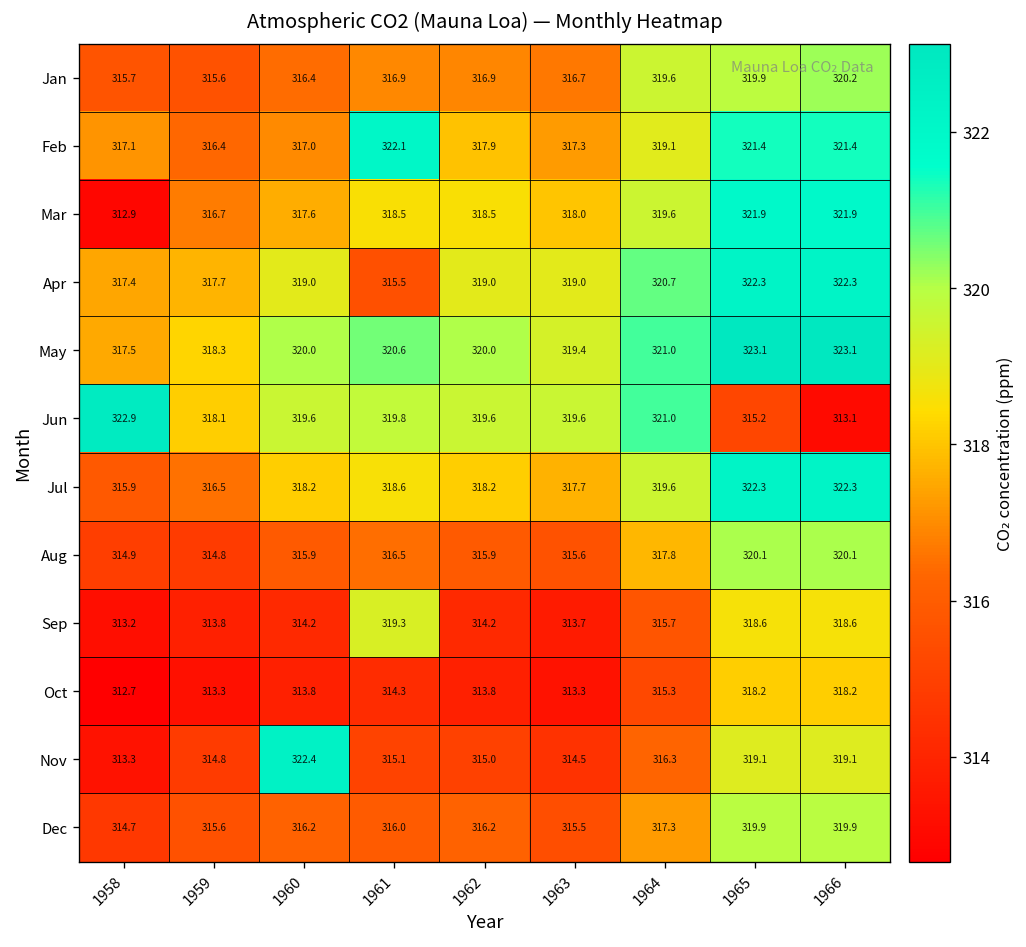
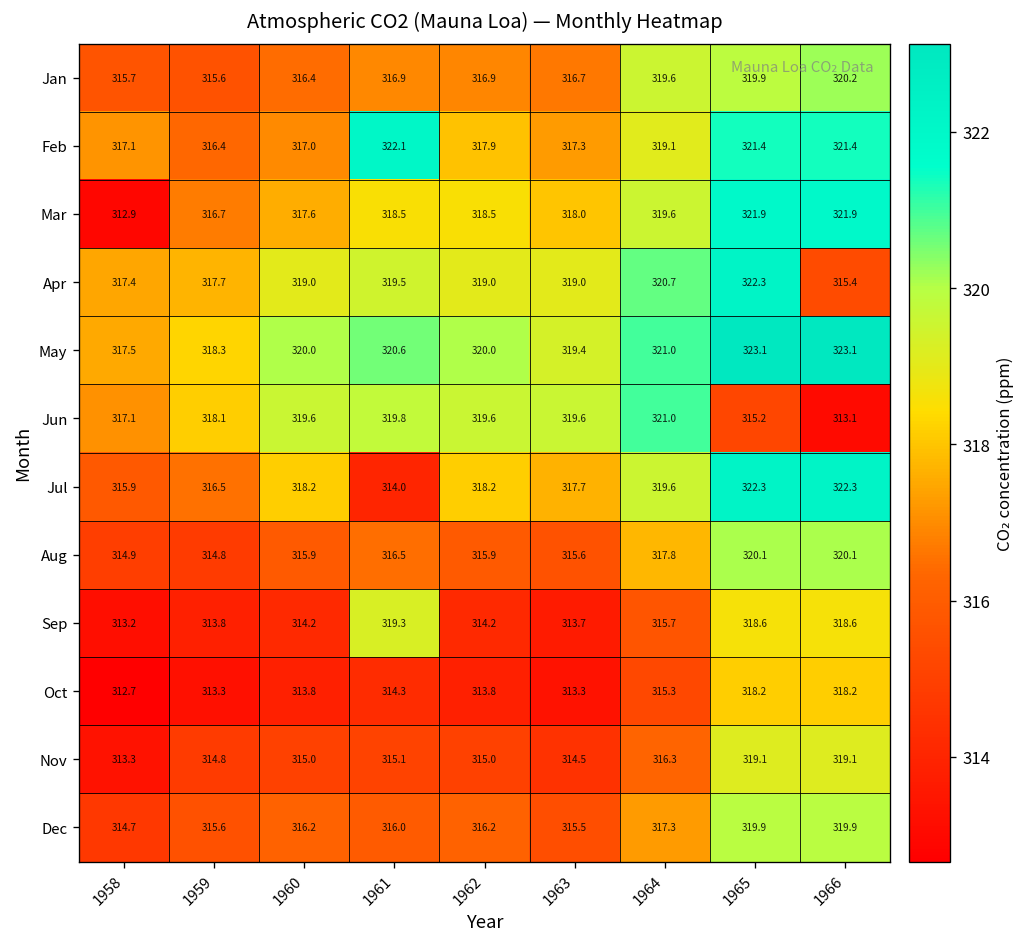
Apr, 1961: 315.5 -> 319.5
Apr, 1966: 322.3 -> 315.4
Jun, 1958: 322.9 -> 317.1
Jul, 1961: 318.6 -> 314.0
Nov, 1960: 322.4 -> 315.0
